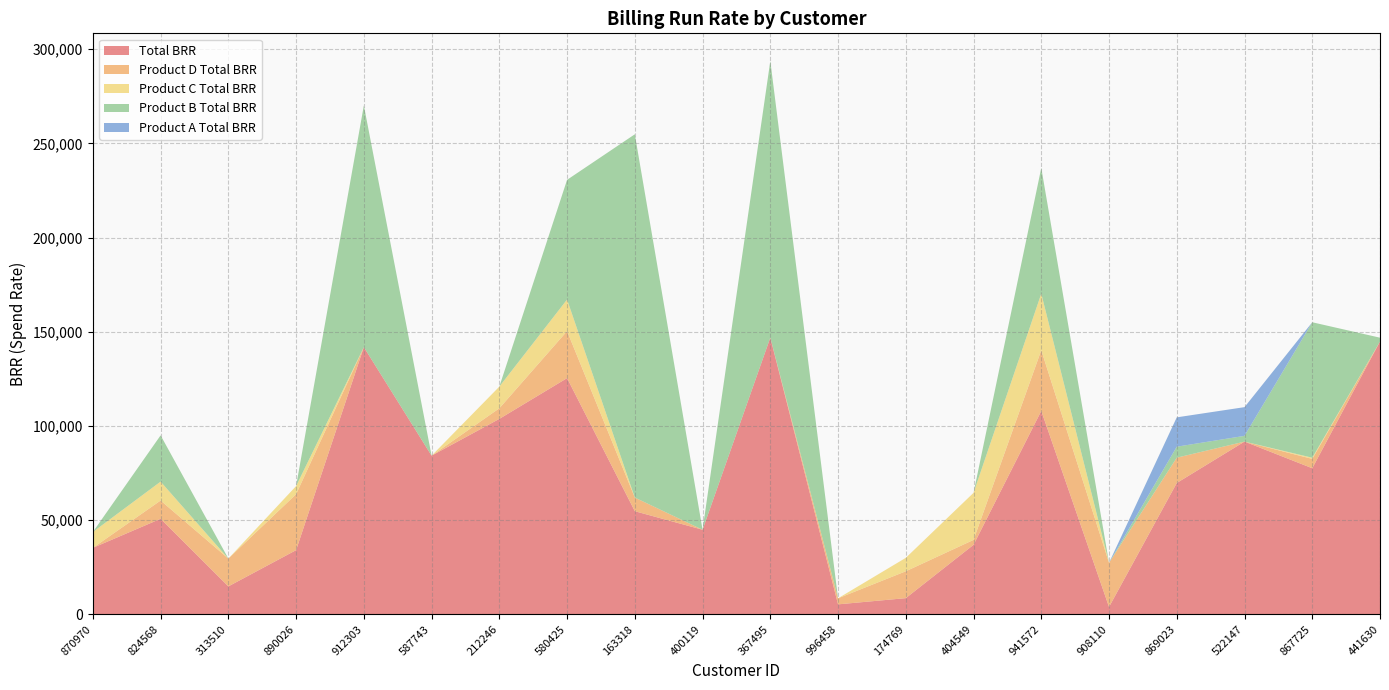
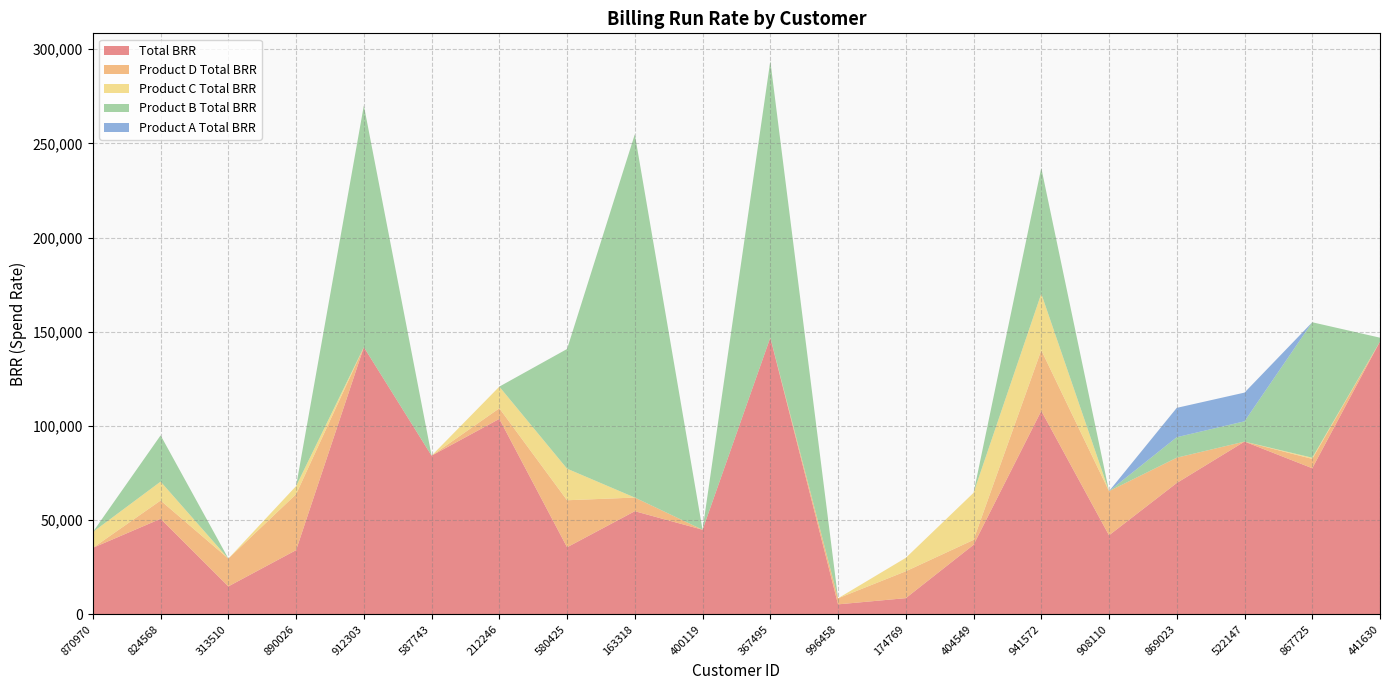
Total BRR, 580425: 125,000 -> 36,000
Total BRR, 908110: 4,000 -> 42,000
Product B Total BRR, 869023: 6,000 -> 11,000
Product B Total BRR, 522147: 3,000 -> 11,000
